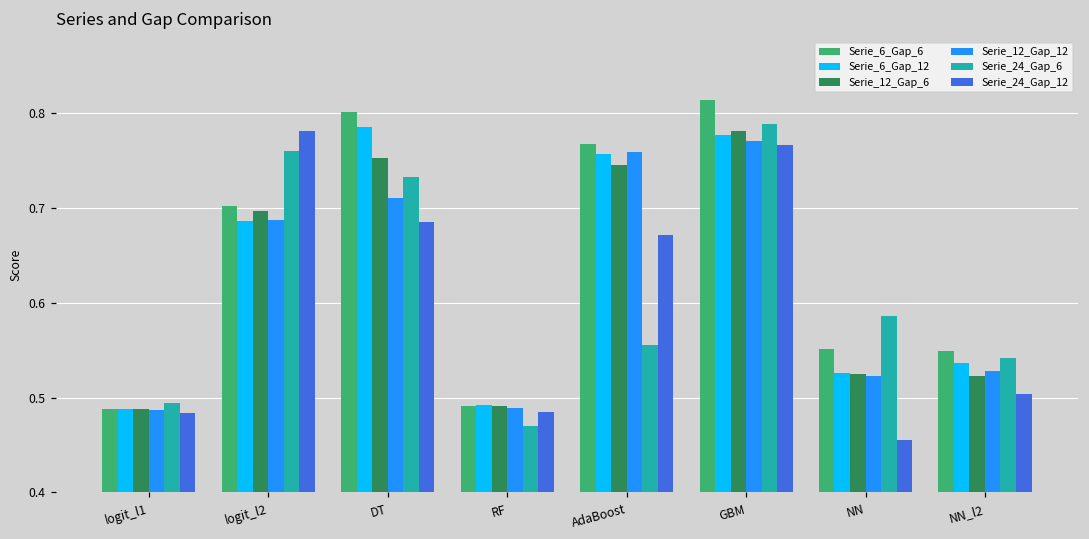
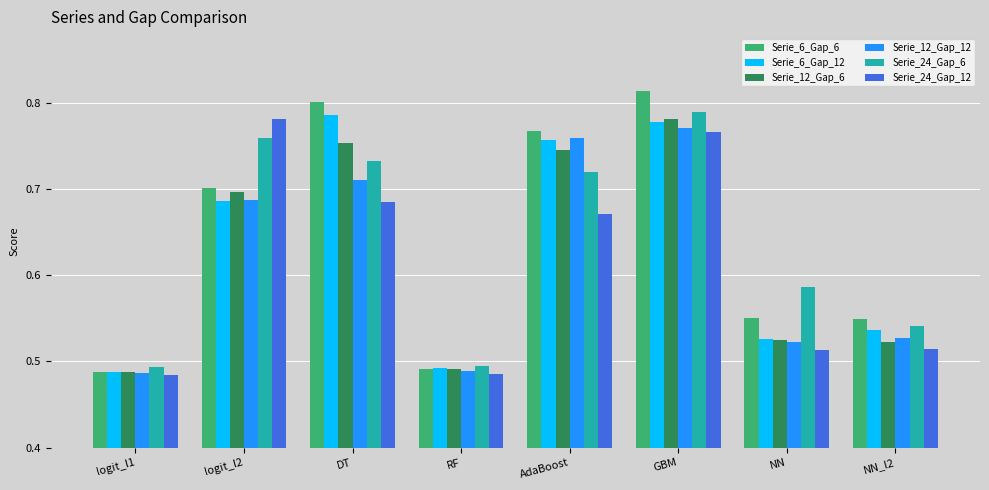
Serie_24_Gap_6, RF: 0.47 -> 0.49
Serie_24_Gap_6, AdaBoost: 0.56 -> 0.72
Serie_24_Gap_12, NN: 0.45 -> 0.51
Serie_24_Gap_12, NN_l2: 0.50 -> 0.51
